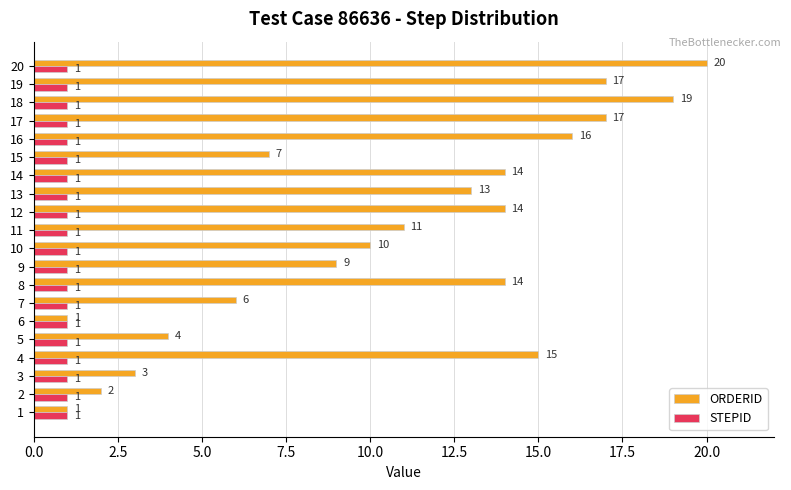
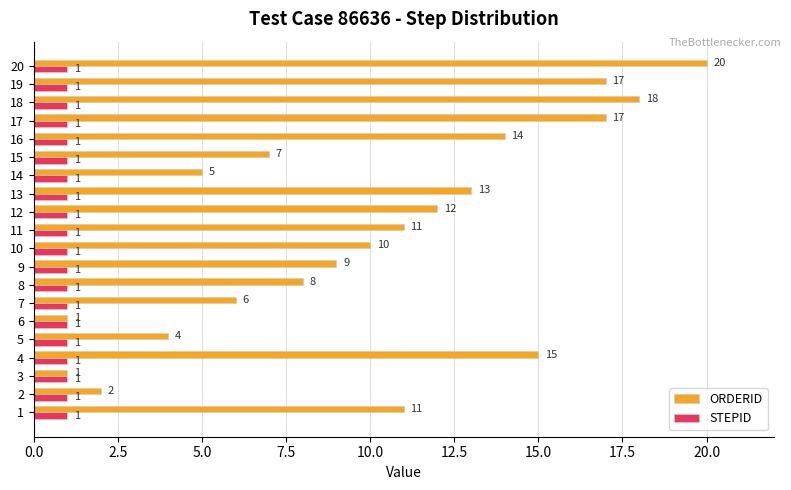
ORDERID, 18: 19 -> 18
ORDERID, 16: 16 -> 14
ORDERID, 14: 14 -> 5
ORDERID, 12: 14 -> 12
ORDERID, 8: 14 -> 8
ORDERID, 3: 3 -> 1
ORDERID, 1: 1 -> 11
